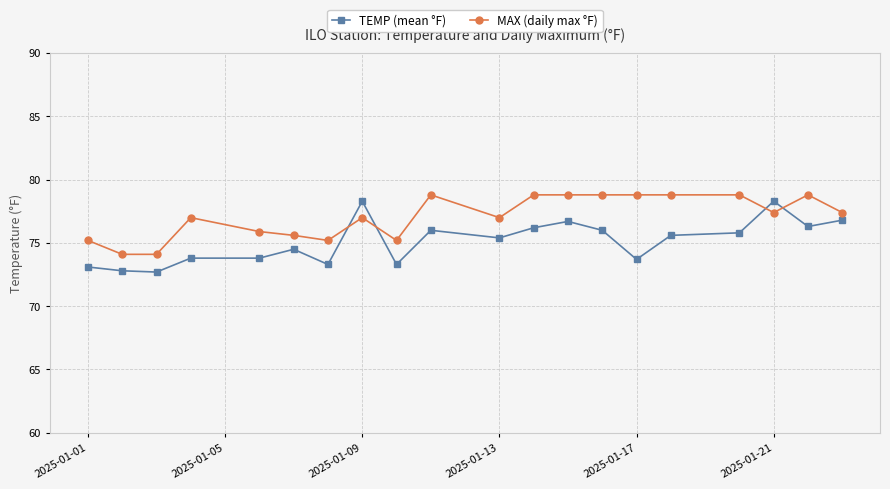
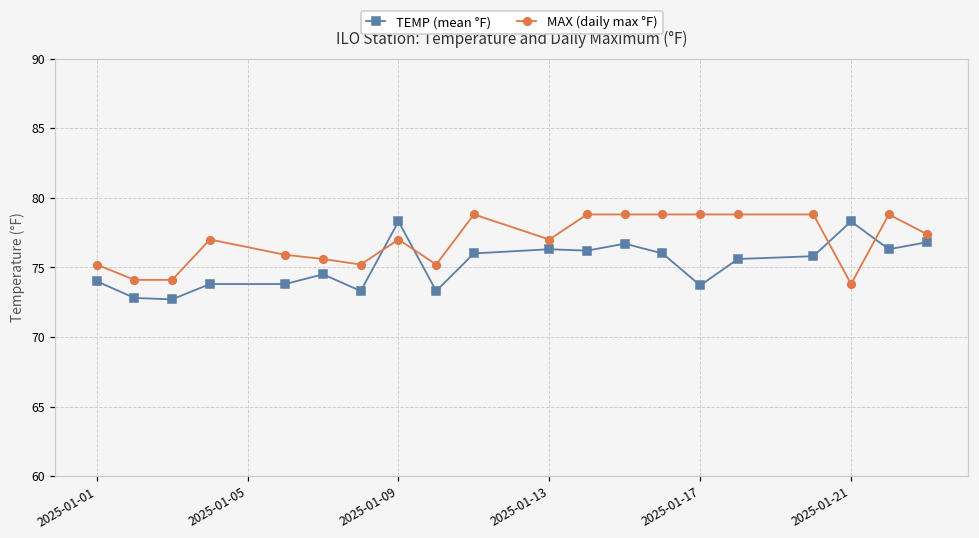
TEMP (mean °F), 2025-01-01: 73.1 -> 74.0
TEMP (mean °F), 2025-01-13: 75.4 -> 76.3
MAX (daily max °F), 2025-01-21: 77.4 -> 73.8
